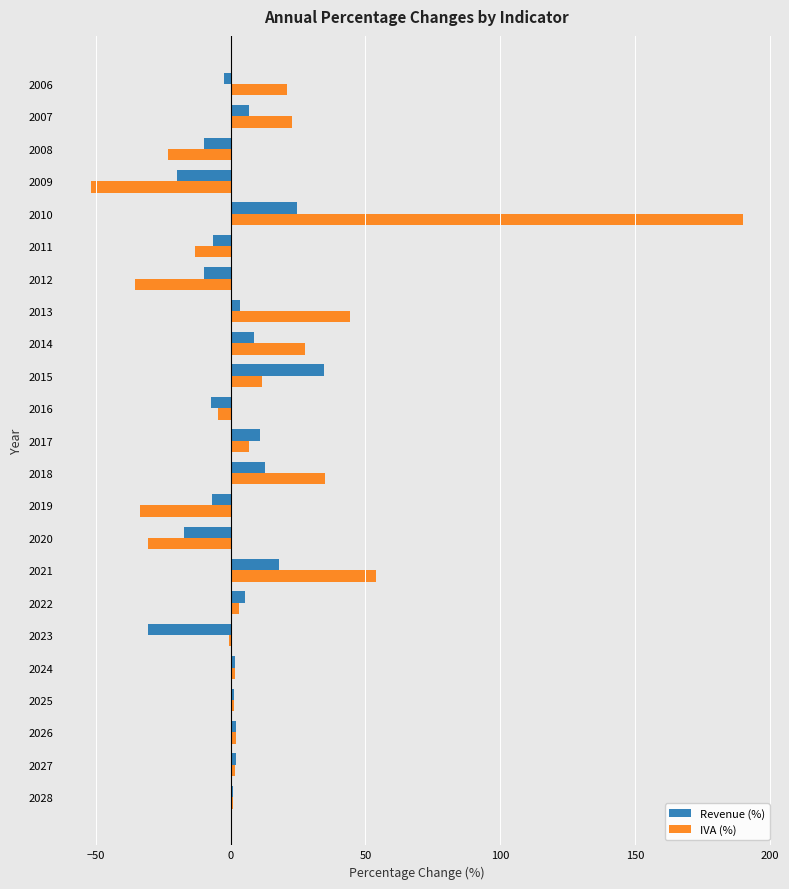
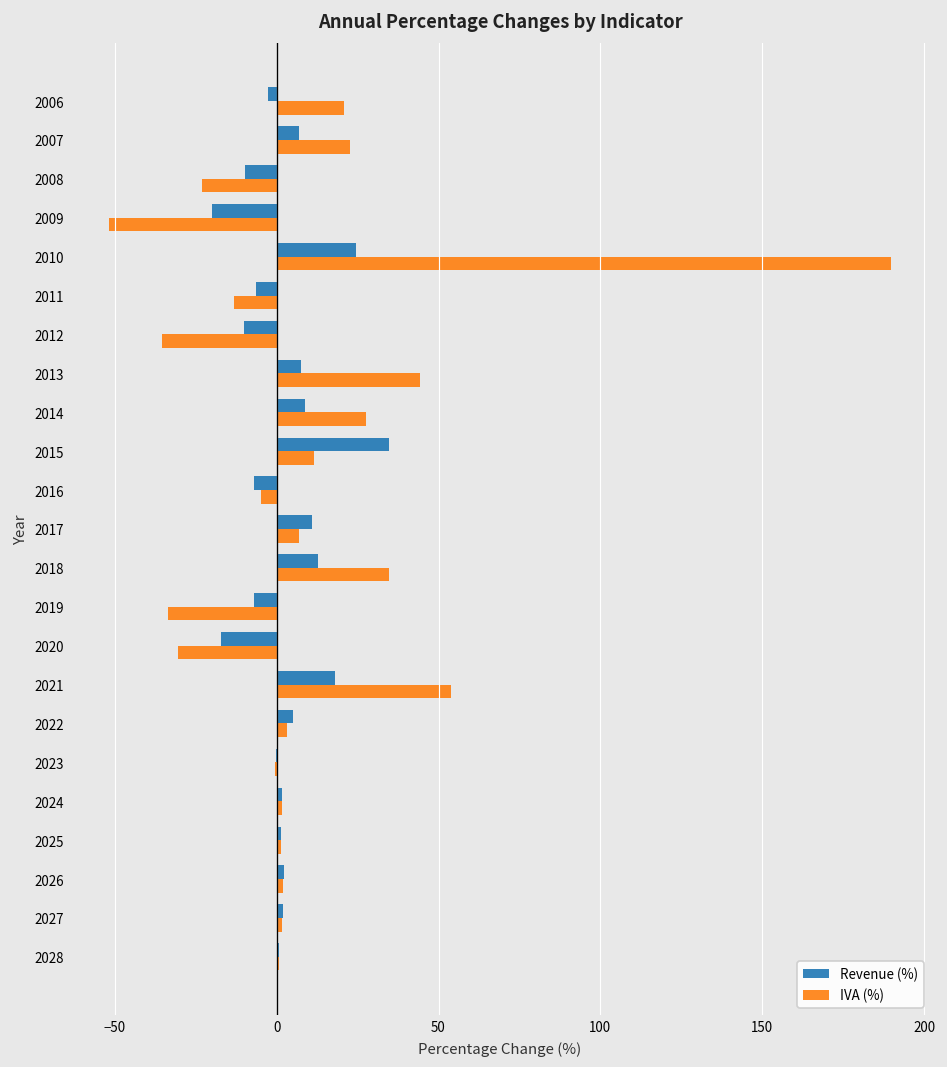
Revenue (%), 2013: 3 -> 8
Revenue (%), 2023: -31 -> 0
